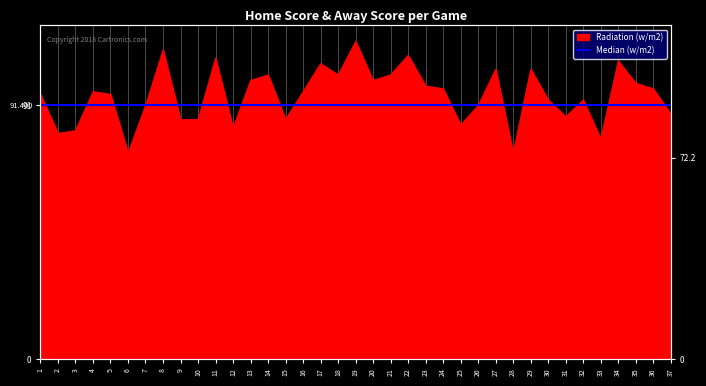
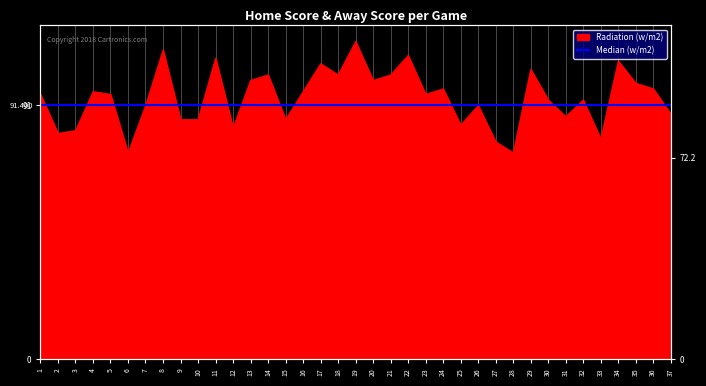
23: 98 -> 95
27: 104 -> 78
